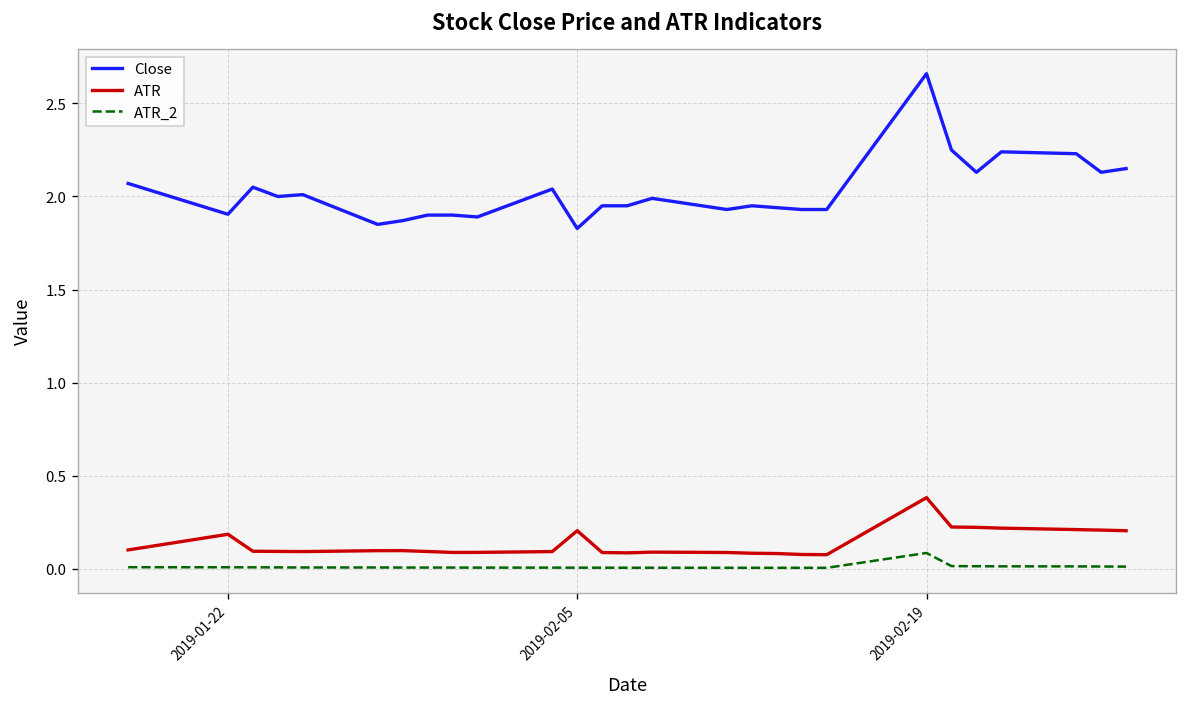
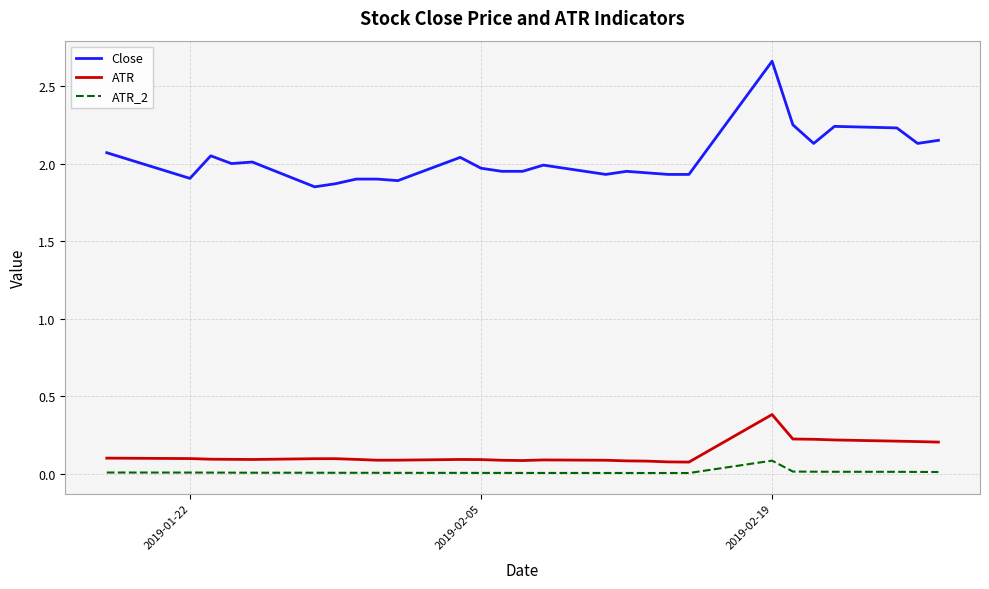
ATR, 2019-01-22: 0.18 -> 0.10
Close, 2019-02-05: 1.83 -> 1.97
ATR, 2019-02-05: 0.20 -> 0.09
